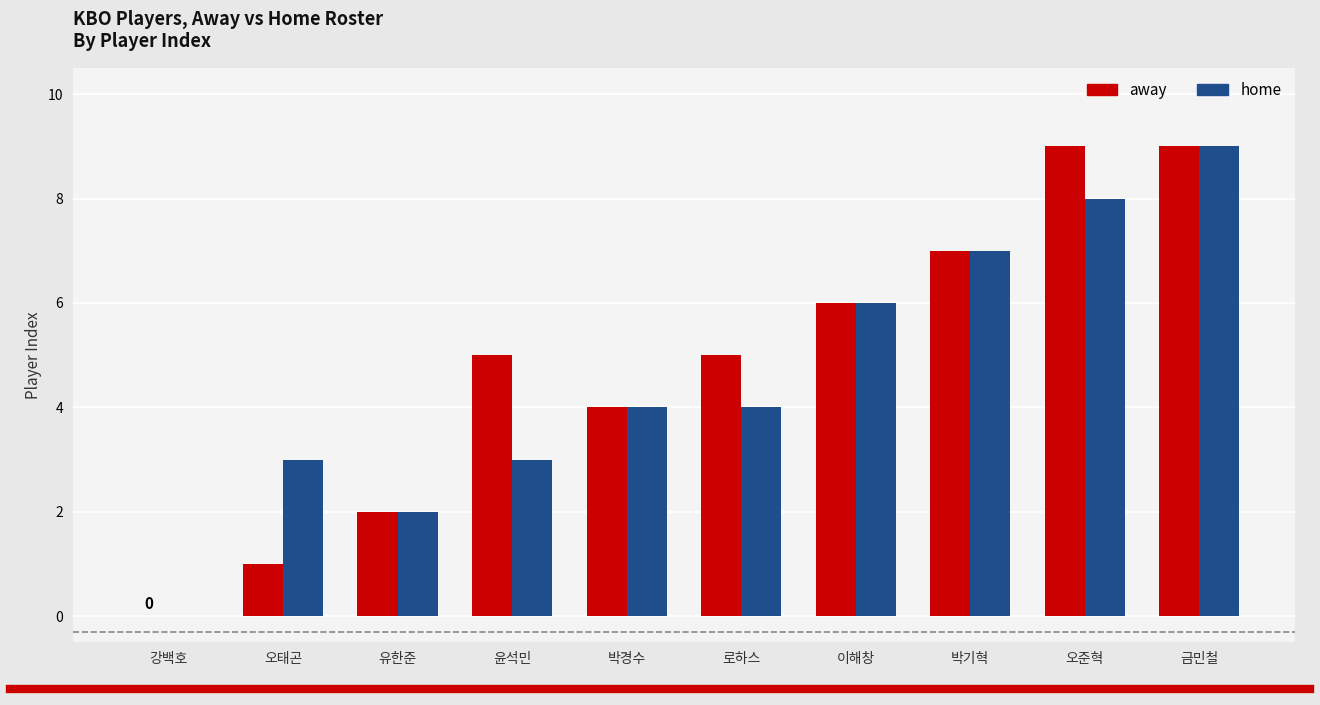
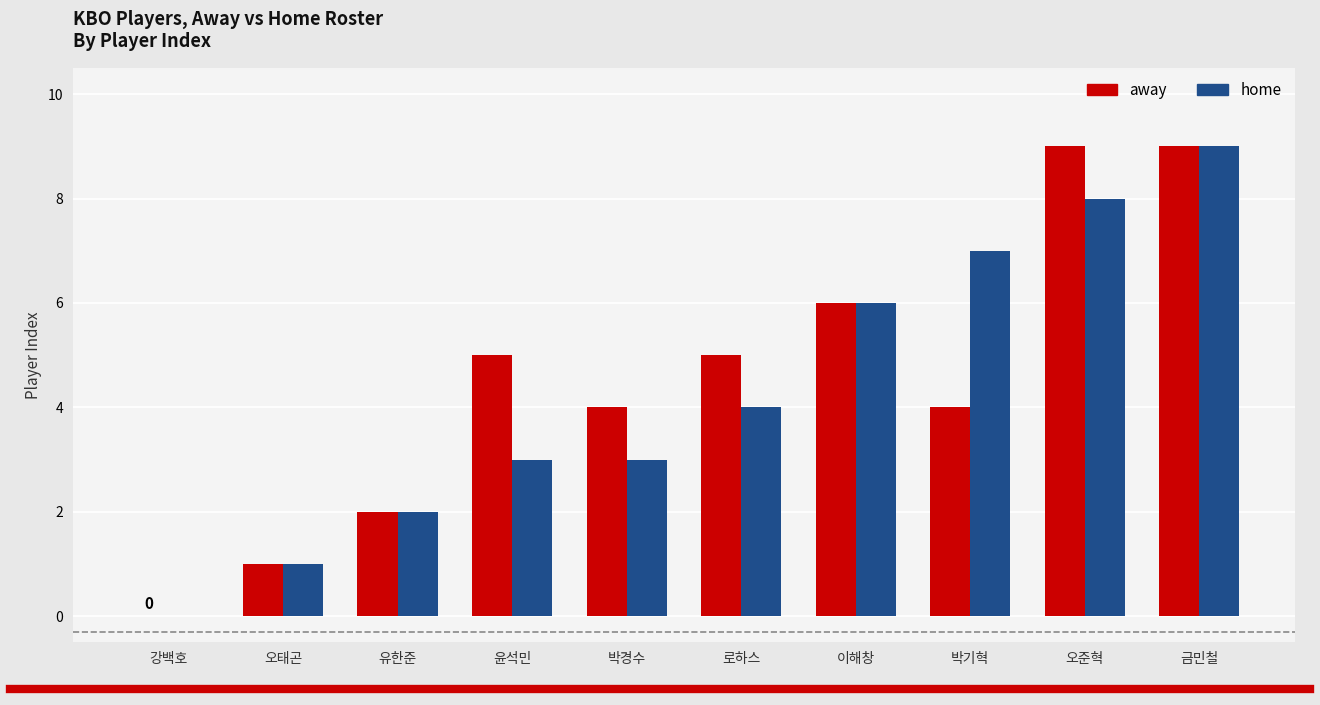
home, 오태곤: 3 -> 1
home, 박경수: 4 -> 3
away, 박기혁: 7 -> 4
